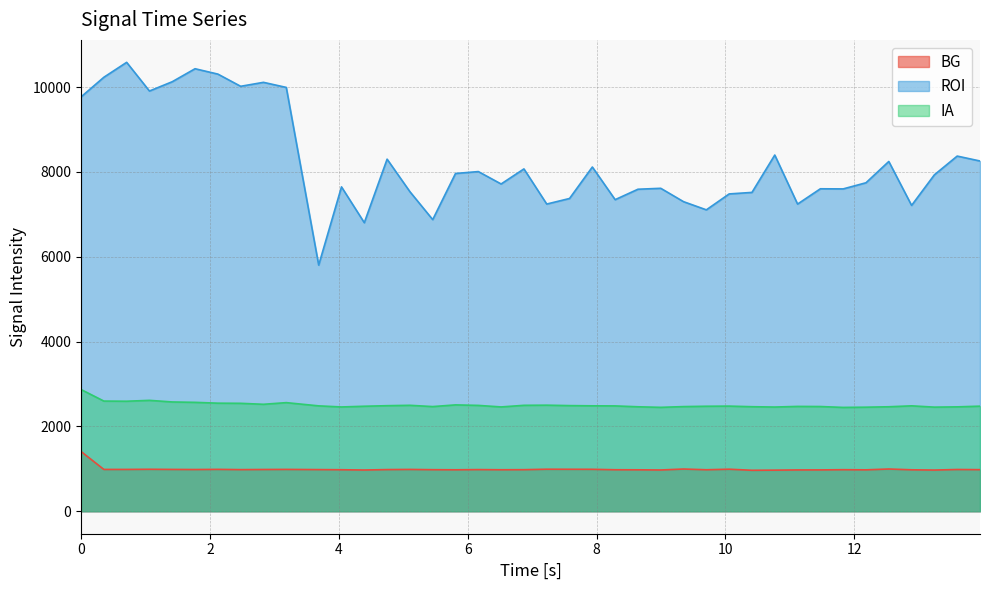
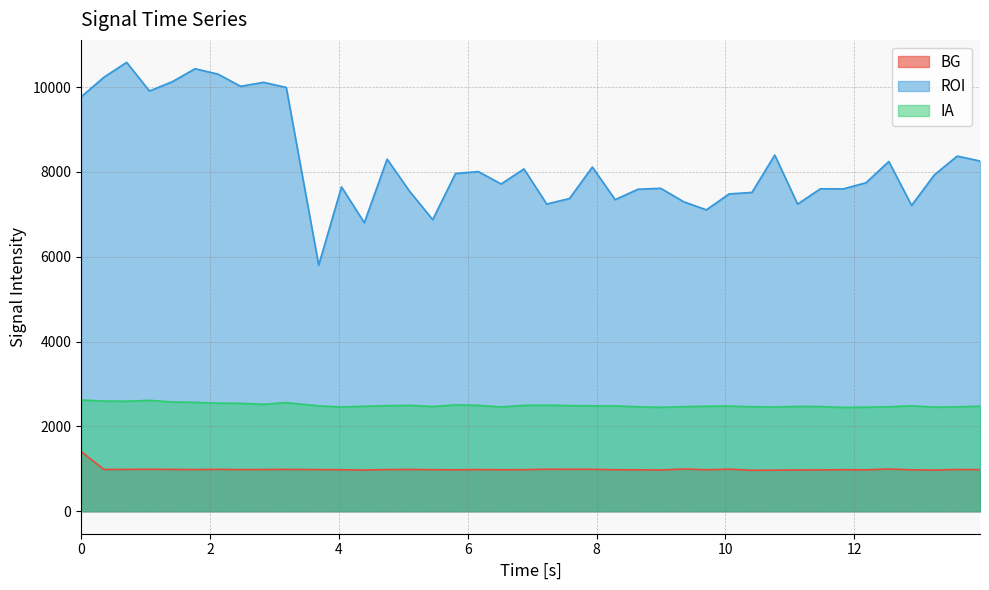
IA, 0: 2900 -> 2600
